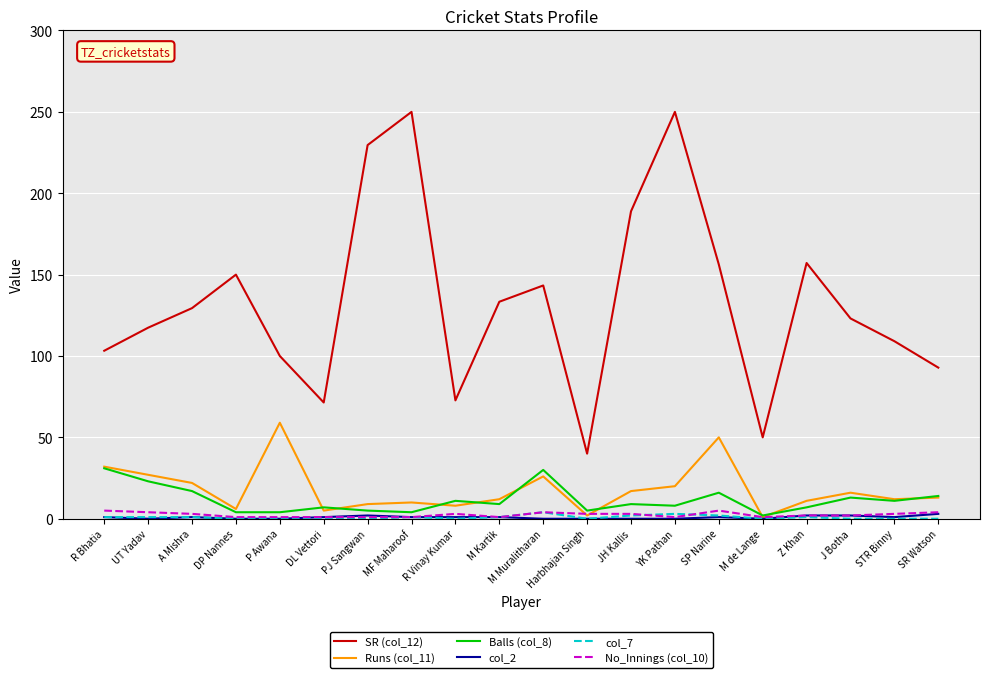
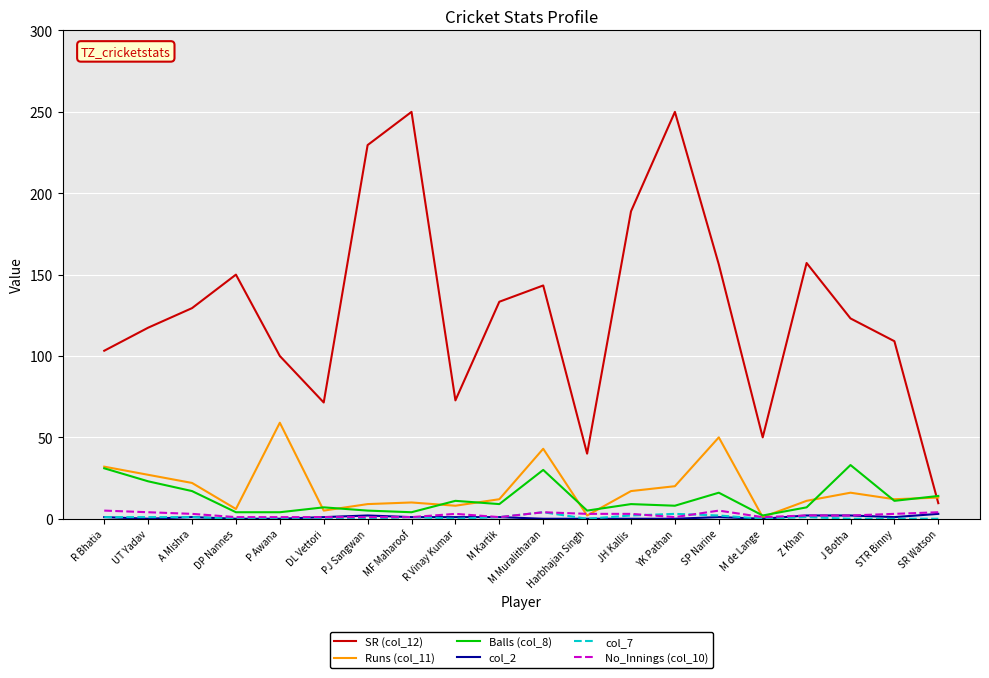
Runs (col_11), M Muralitharan: 26 -> 43
Balls (col_8), J Botha: 13 -> 33
SR (col_12), SR Watson: 93 -> 10
